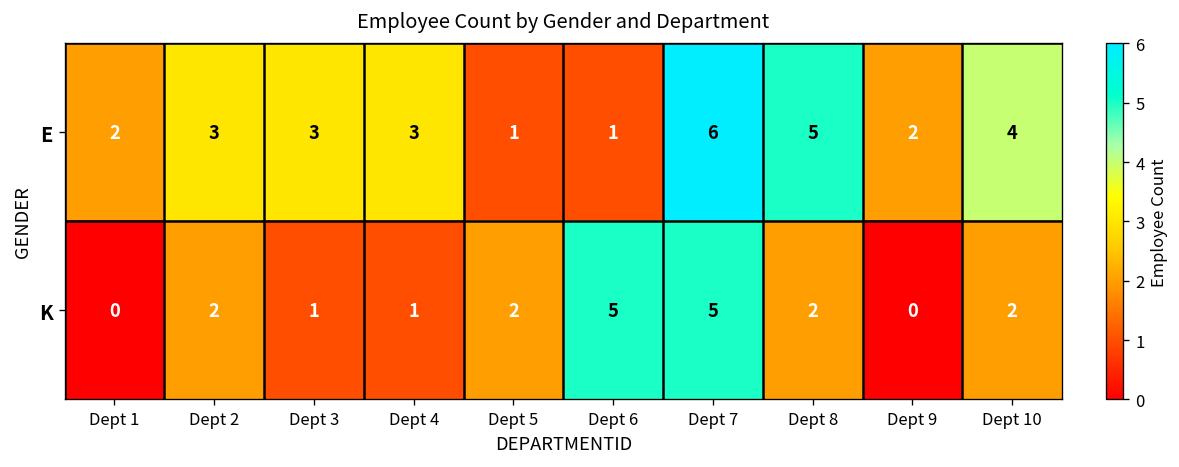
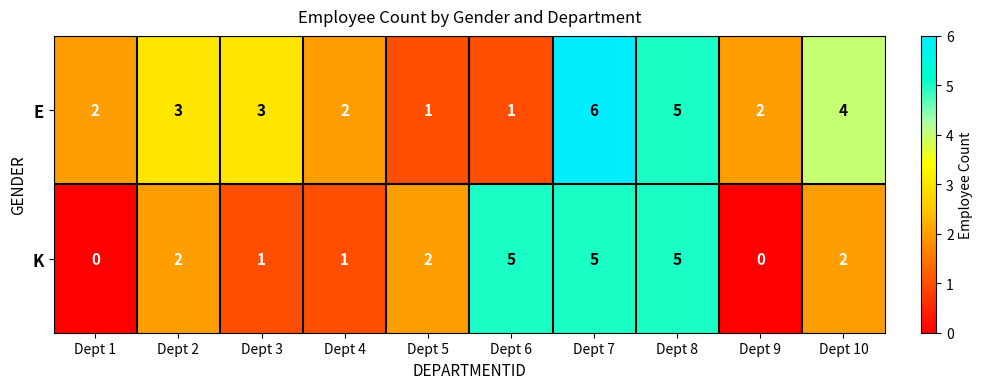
E, Dept 4: 3 -> 2
K, Dept 8: 2 -> 5
